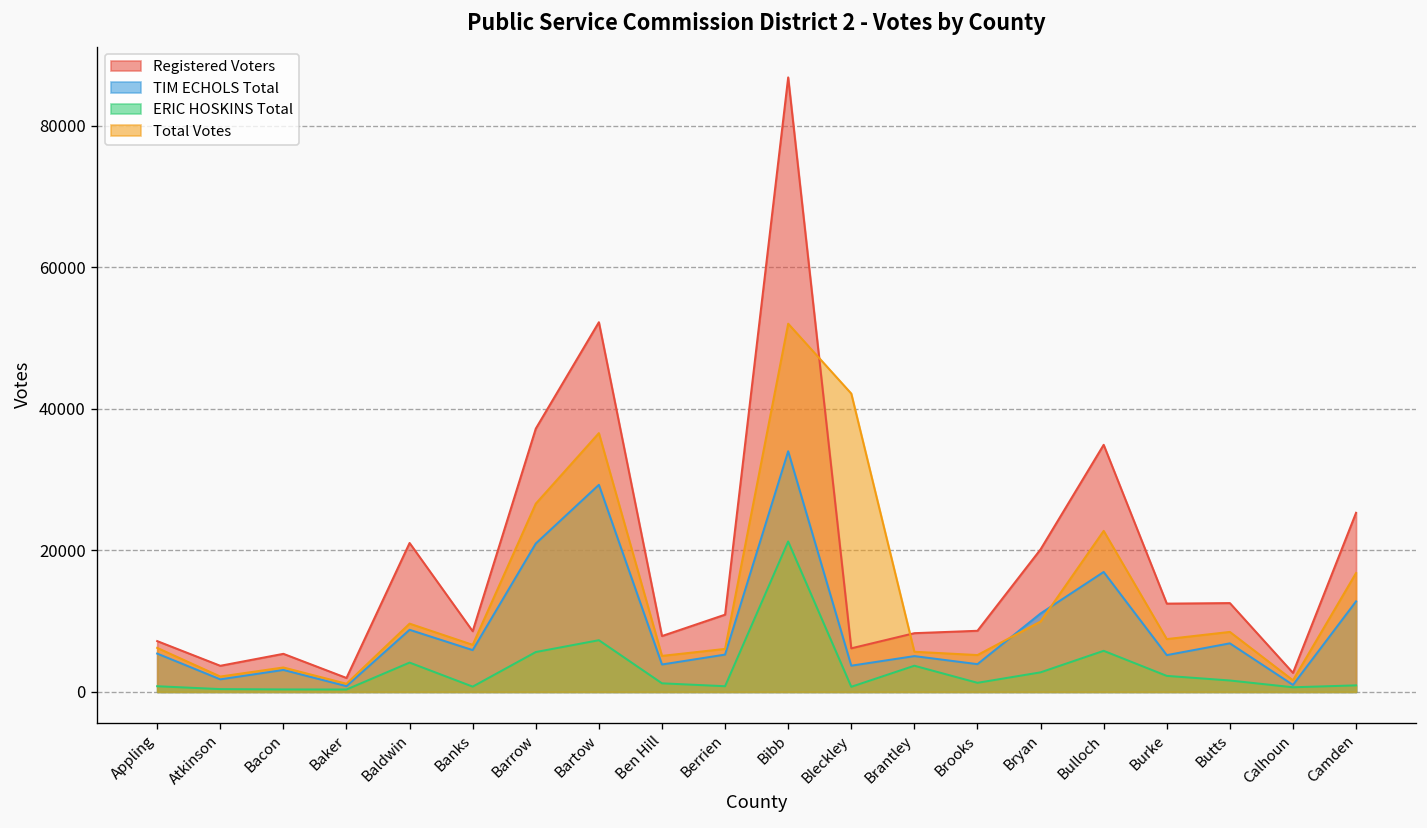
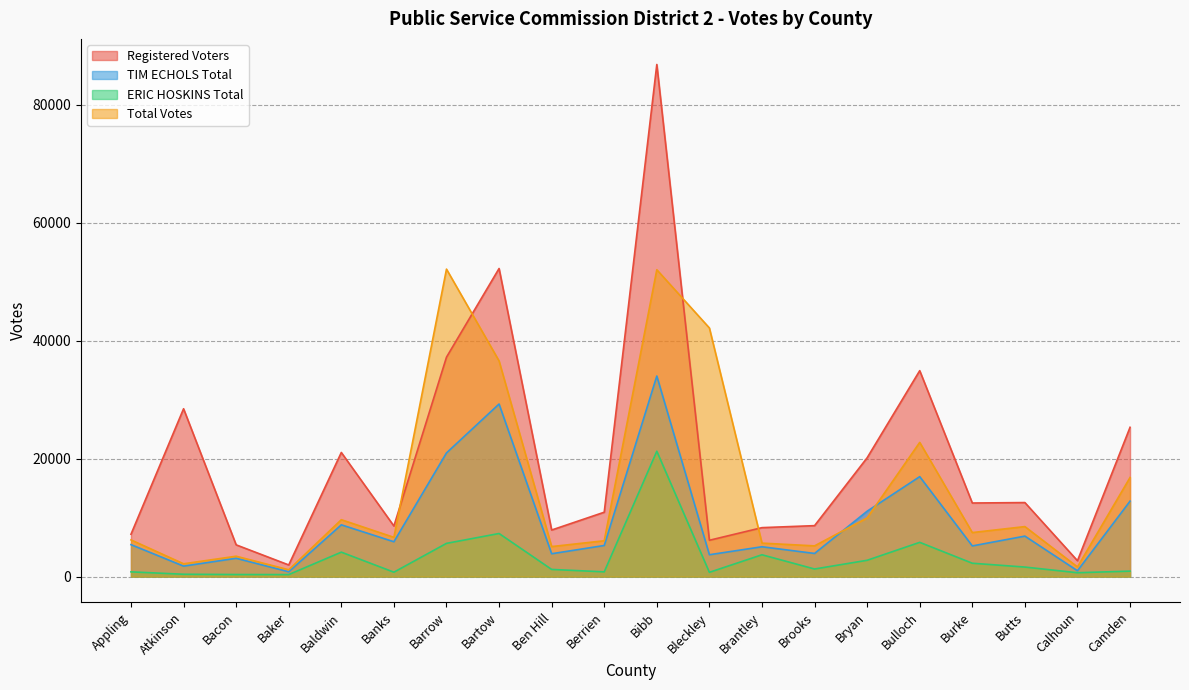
Registered Voters, Atkinson: 4000 -> 28000
Total Votes, Barrow: 27000 -> 52000
